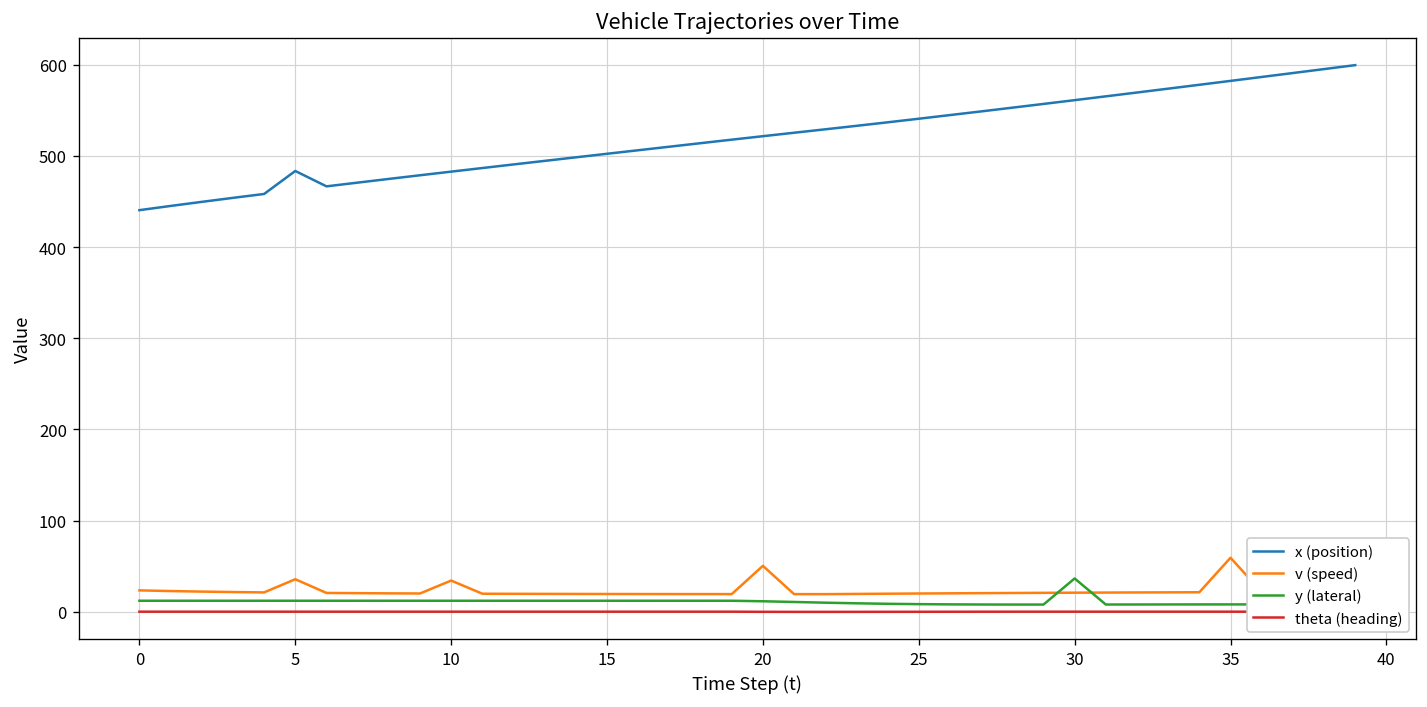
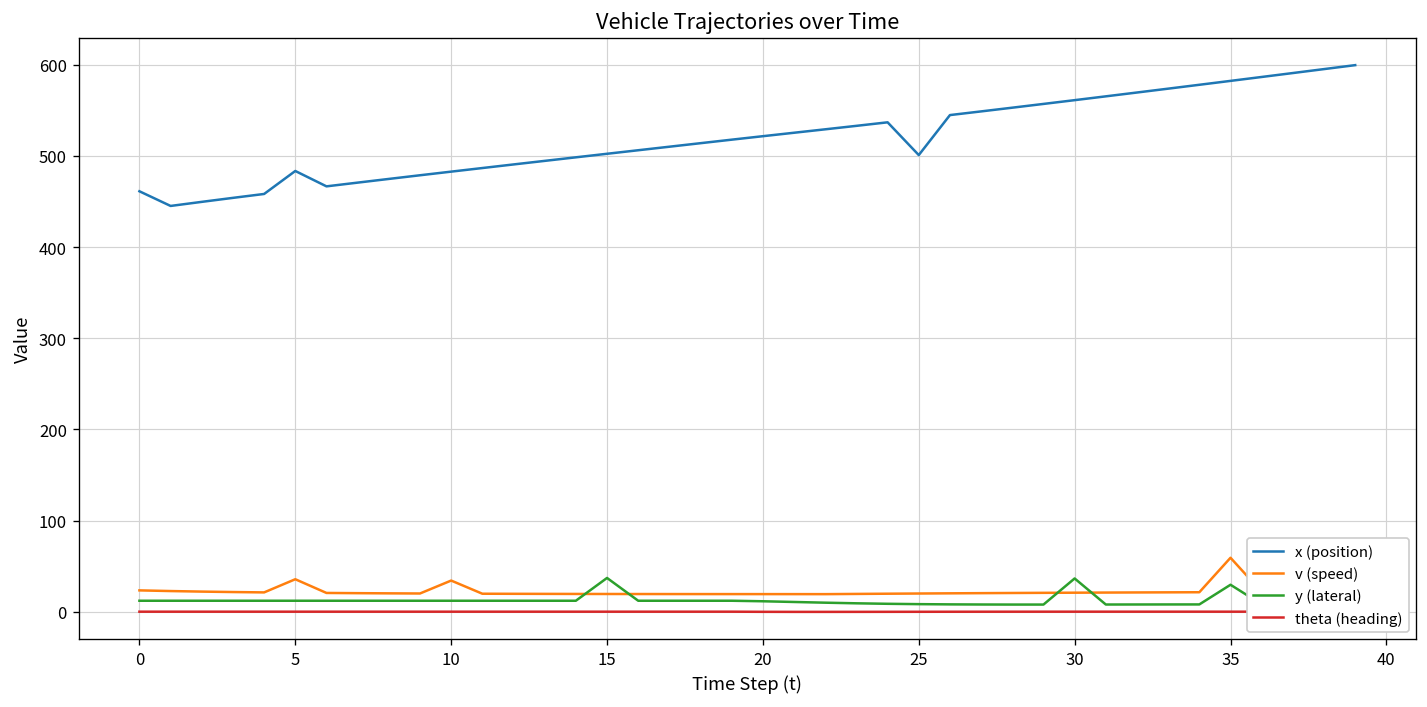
x (position), 0: 440 -> 460
y (lateral), 15: 10 -> 40
v (speed), 20: 50 -> 20
x (position), 25: 540 -> 500
y (lateral), 35: 10 -> 30
